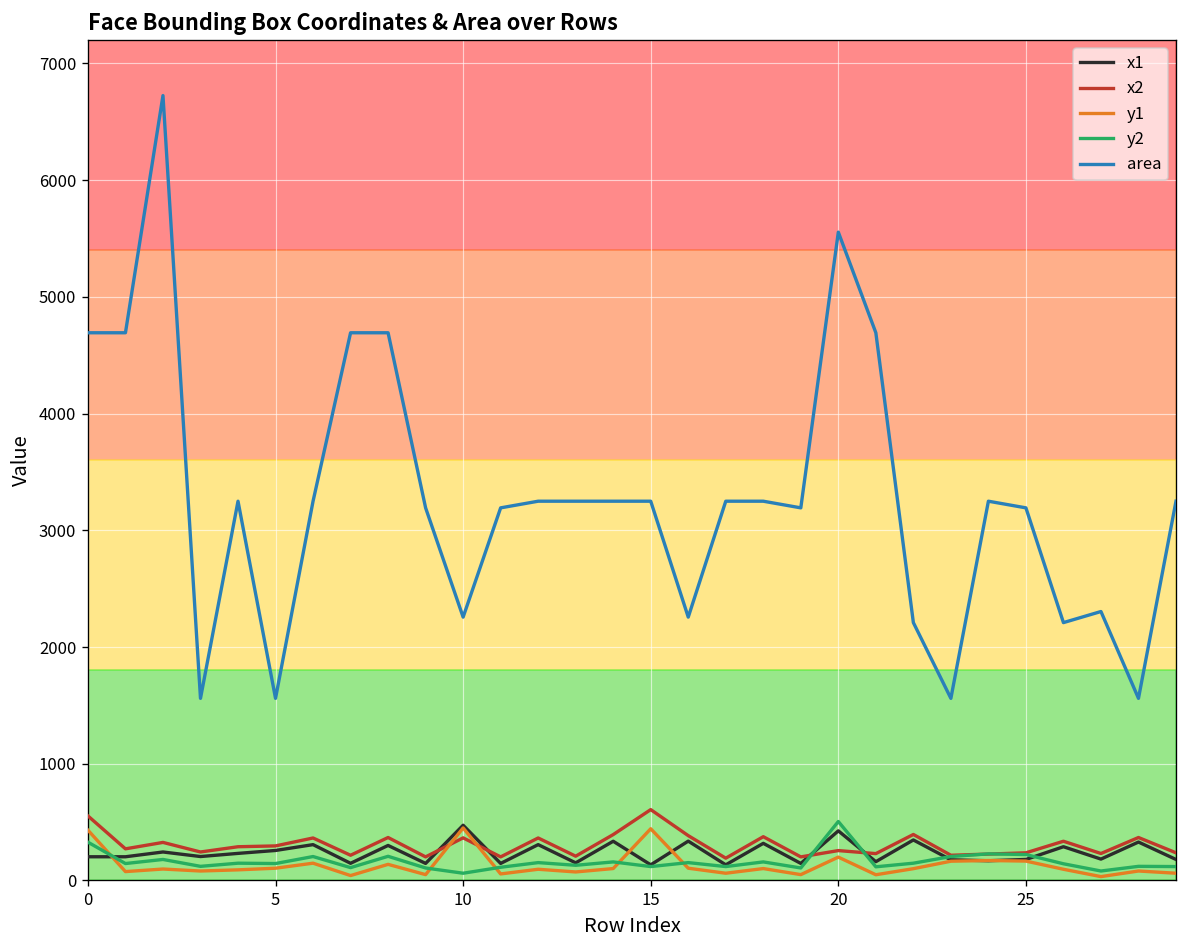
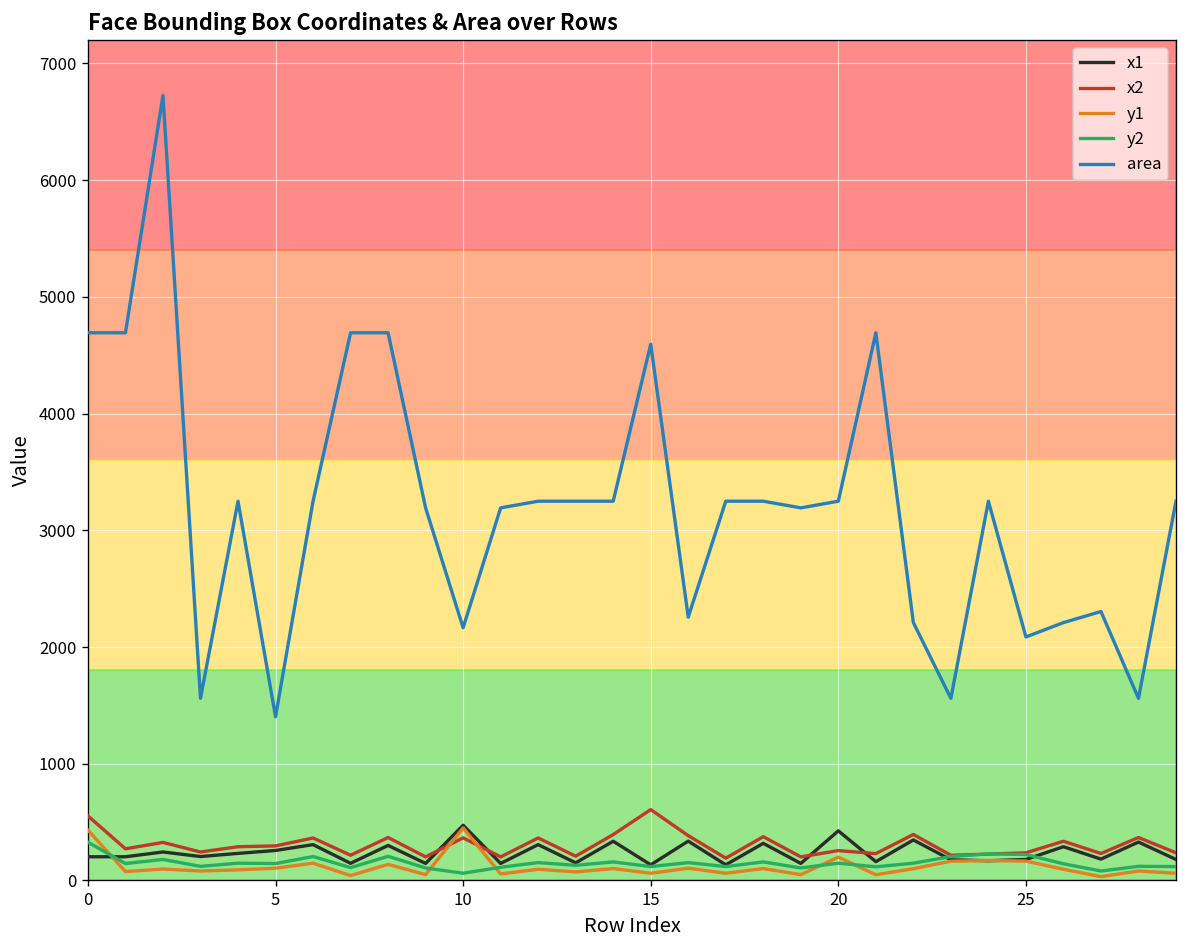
area, 5: 1600 -> 1400
area, 10: 2300 -> 2200
y1, 15: 400 -> 100
area, 15: 3200 -> 4600
y2, 20: 500 -> 100
area, 20: 5600 -> 3200
area, 25: 3200 -> 2100
